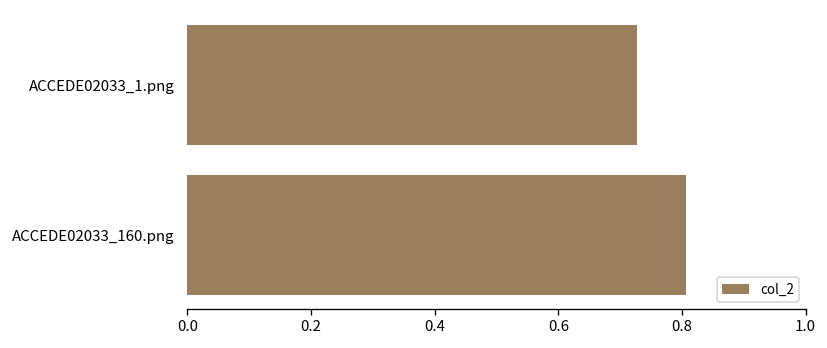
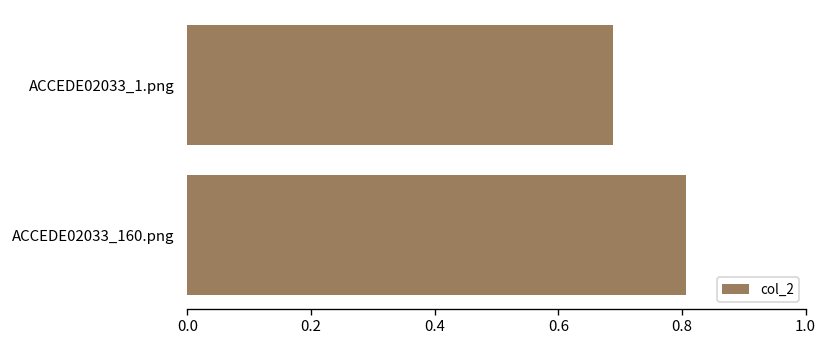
ACCEDE02033_1.png: 0.73 -> 0.69
